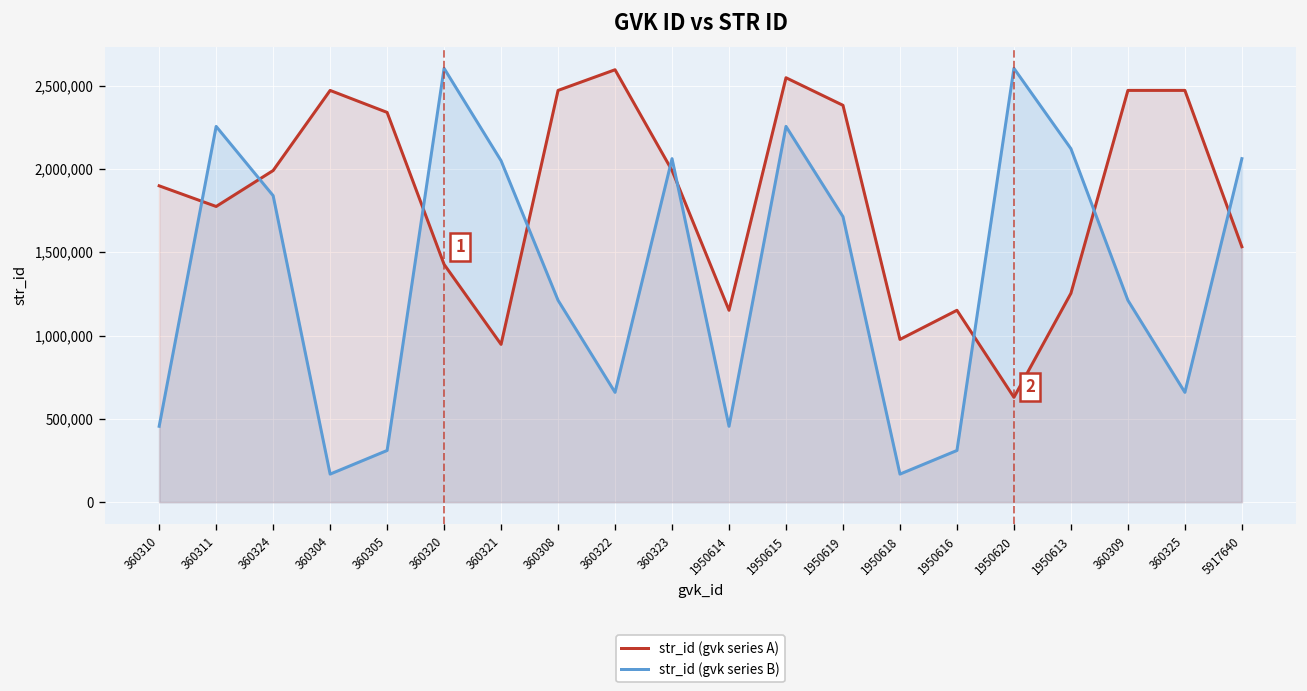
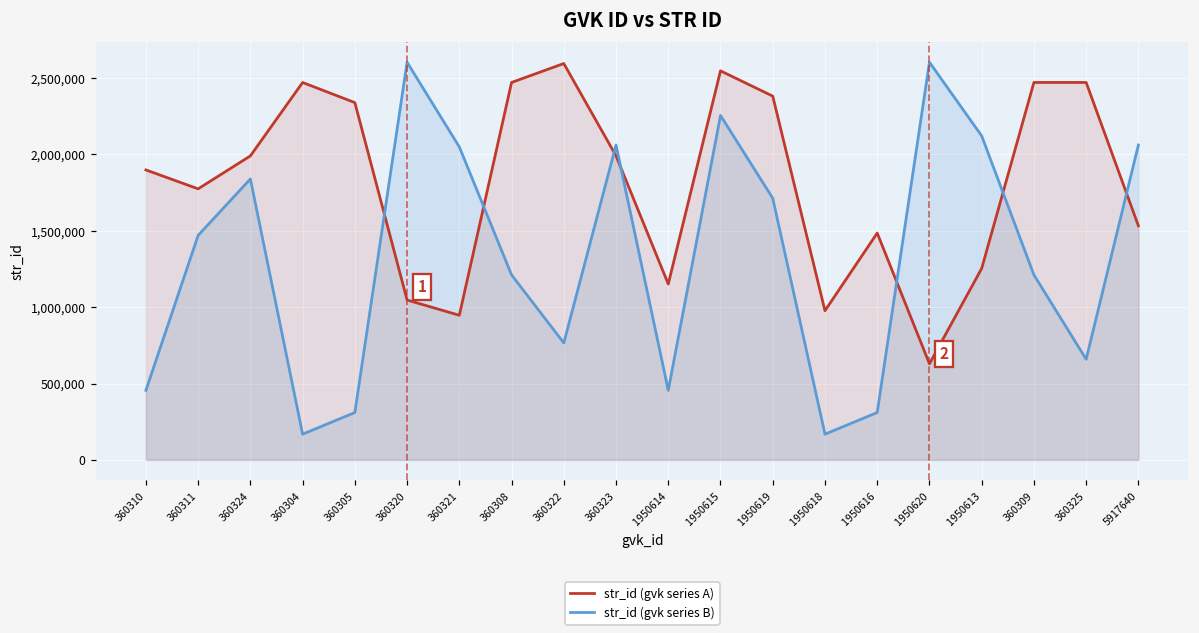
str_id (gvk series B), 360311: 2,260,000 -> 1,470,000
str_id (gvk series A), 360320: 1,430,000 -> 1,050,000
str_id (gvk series B), 360322: 660,000 -> 770,000
str_id (gvk series A), 1950616: 1,150,000 -> 1,490,000
